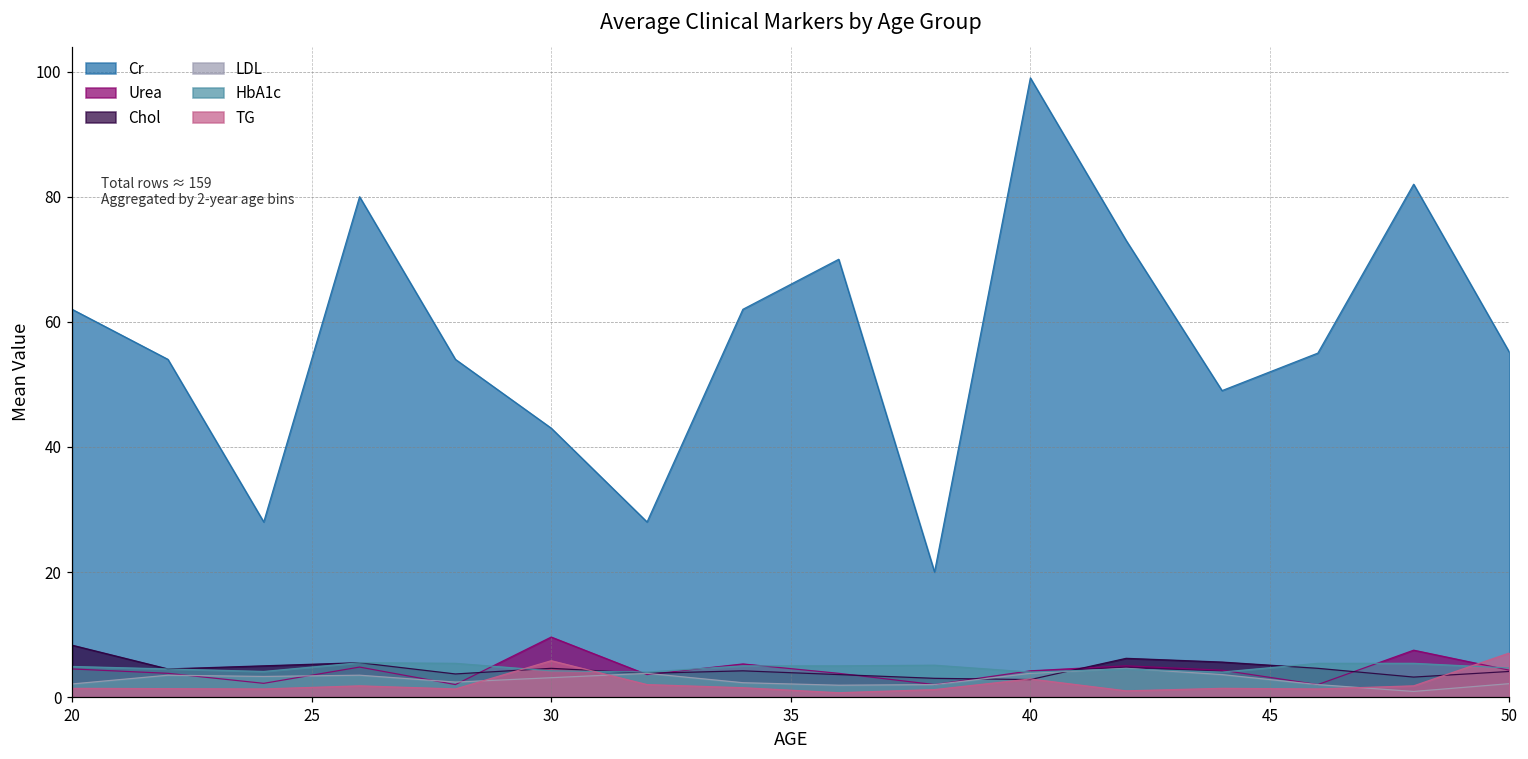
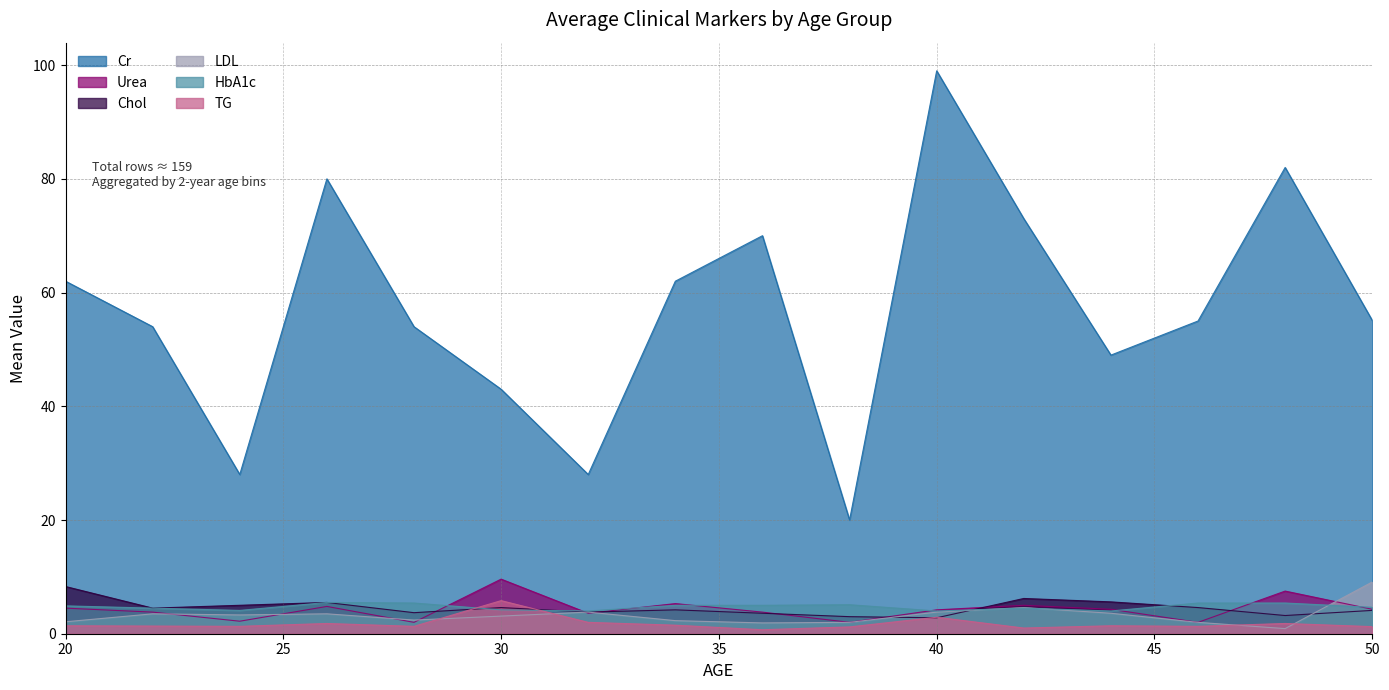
LDL, 50: 2 -> 9
TG, 50: 7 -> 1
